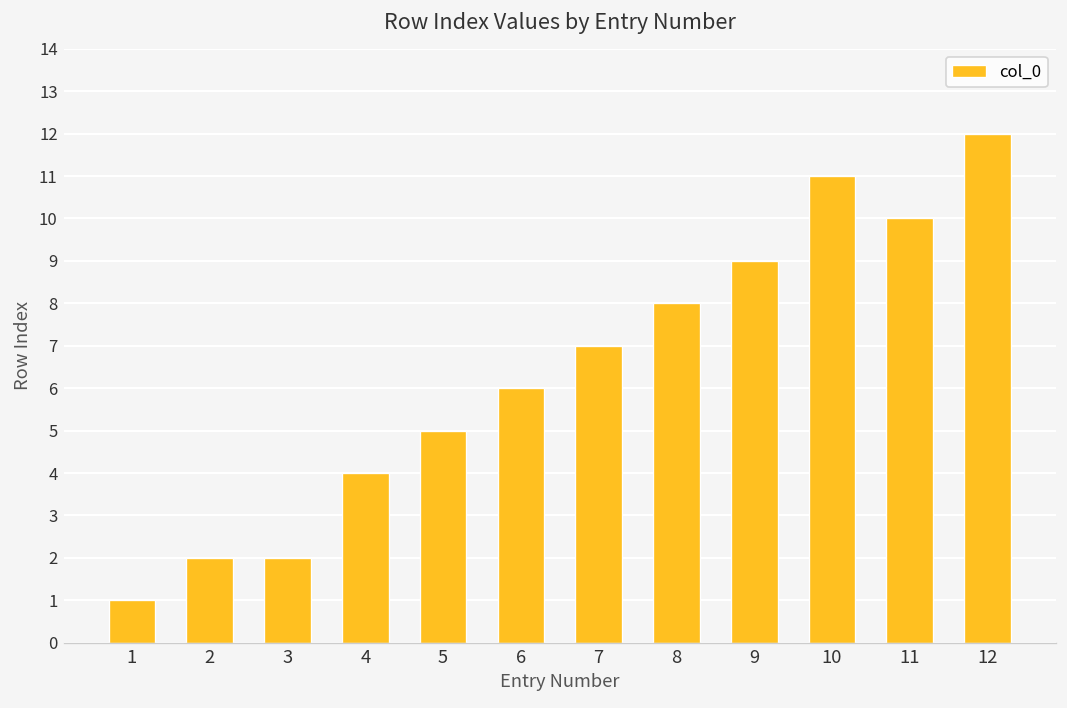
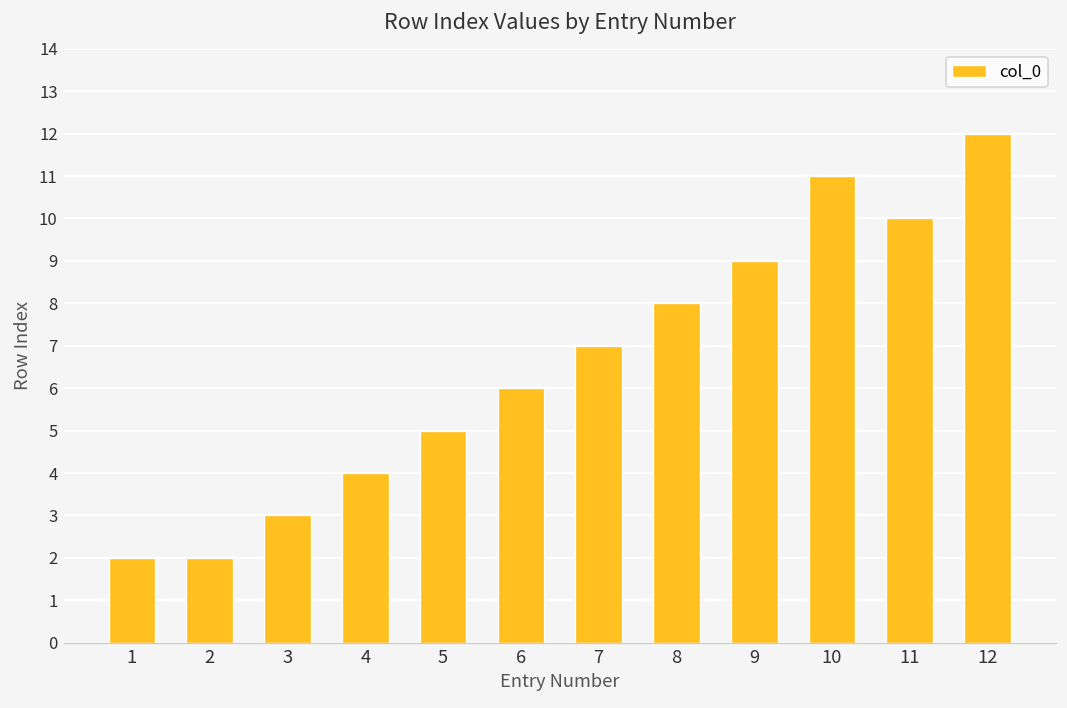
1: 1 -> 2
3: 2 -> 3
